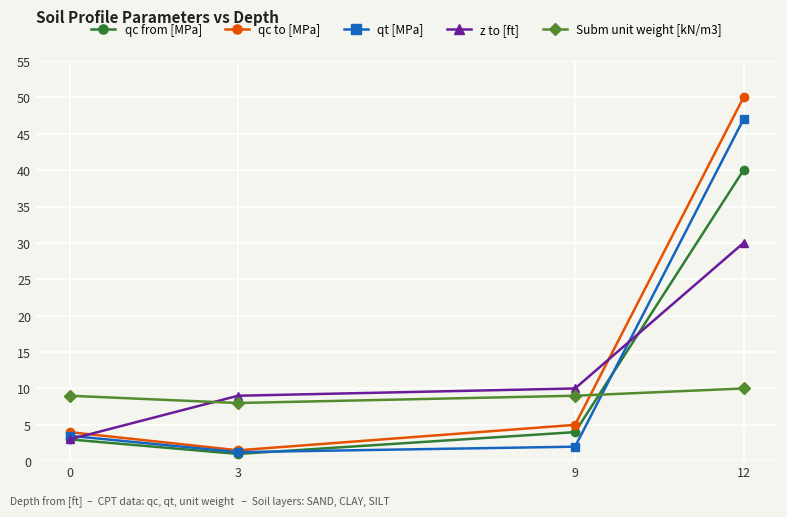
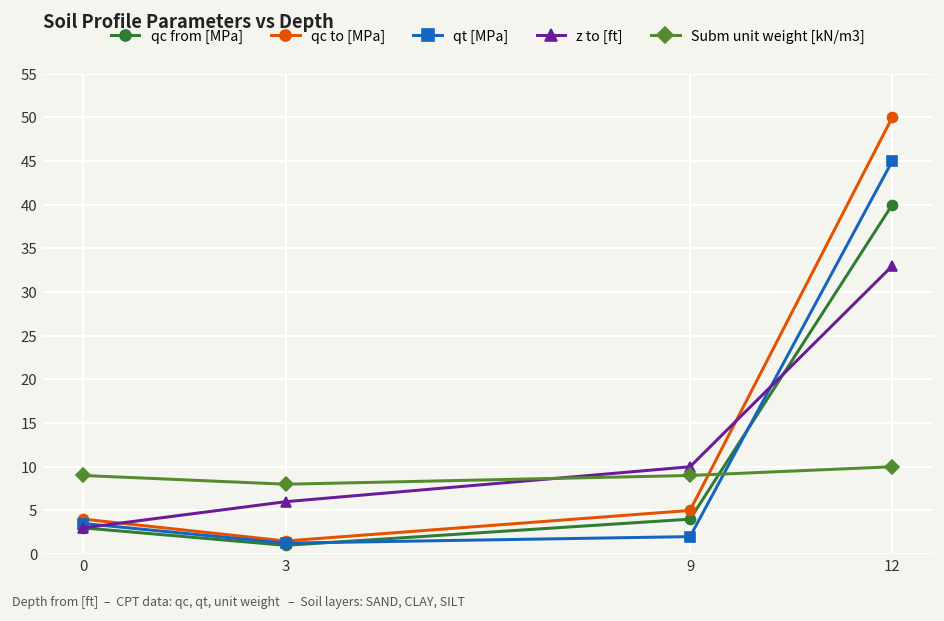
z to [ft], 3: 9 -> 6
qt [MPa], 12: 47 -> 45
z to [ft], 12: 30 -> 33
